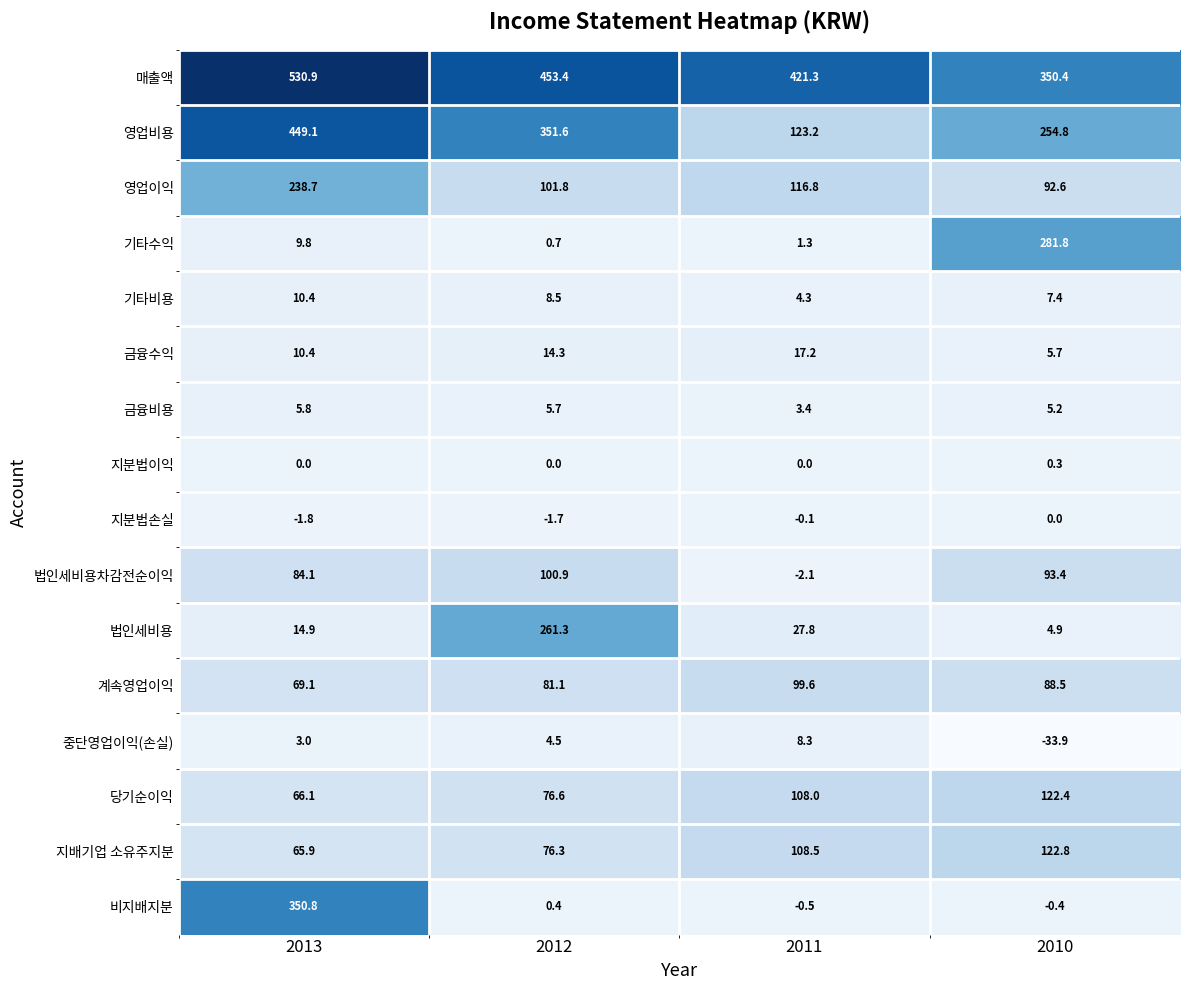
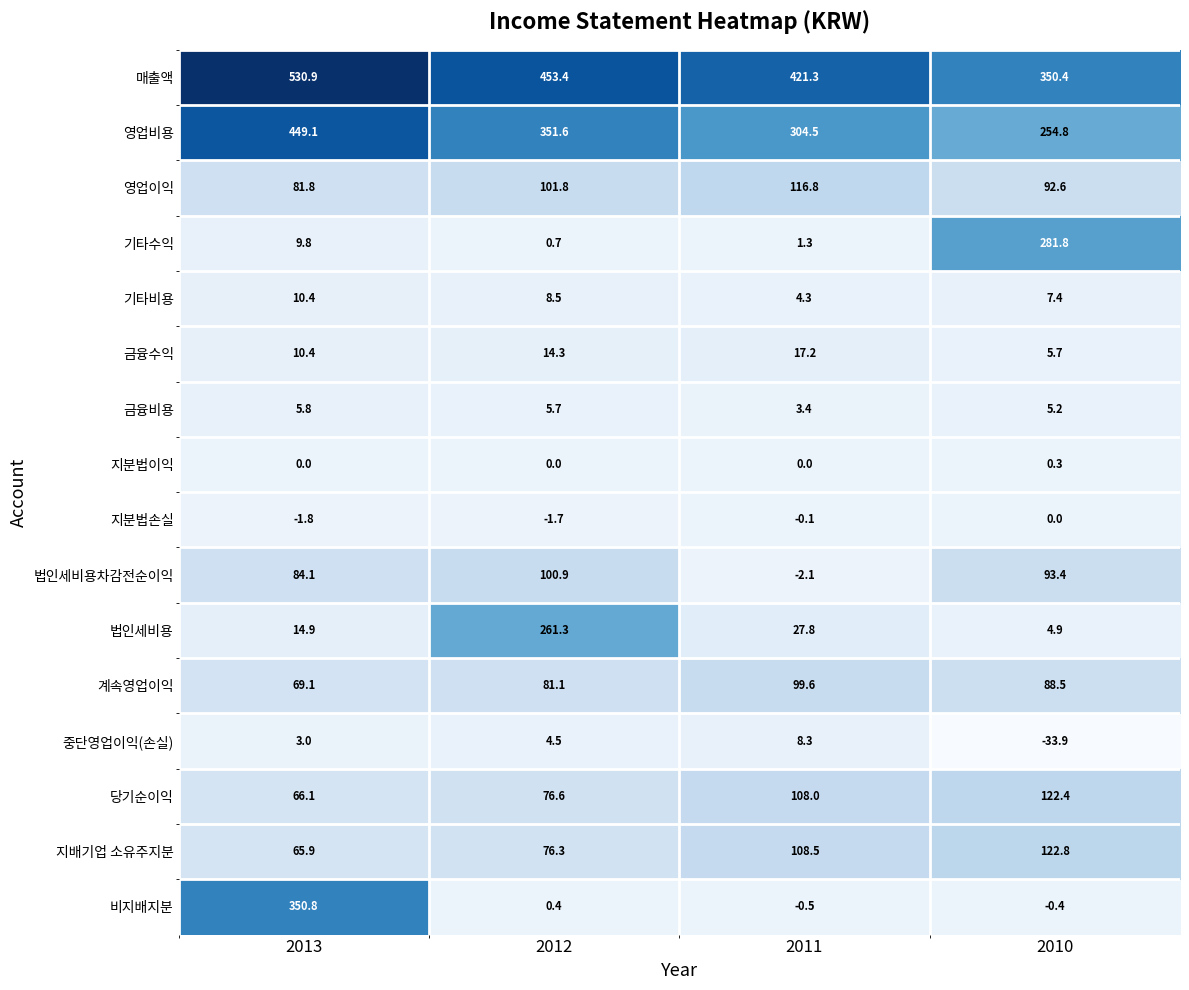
영업비용, 2011: 123.2 -> 304.5
영업이익, 2013: 238.7 -> 81.8
